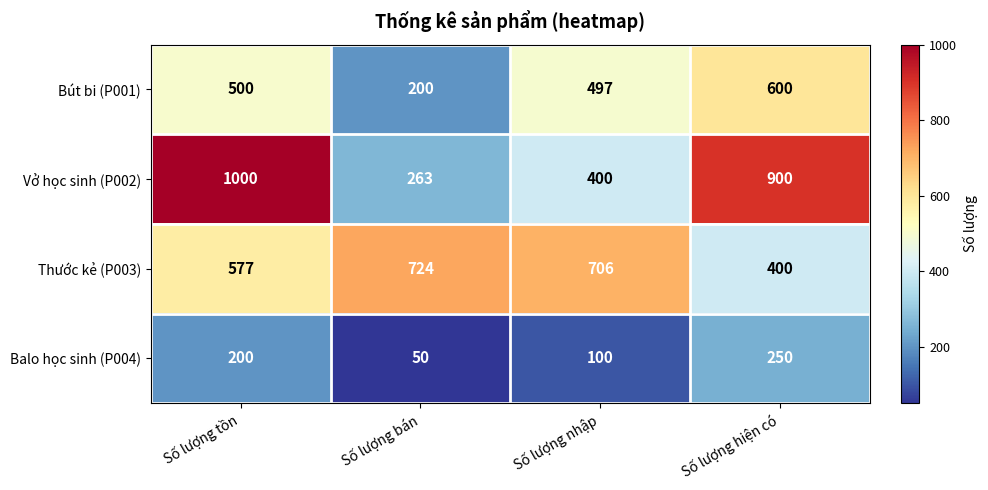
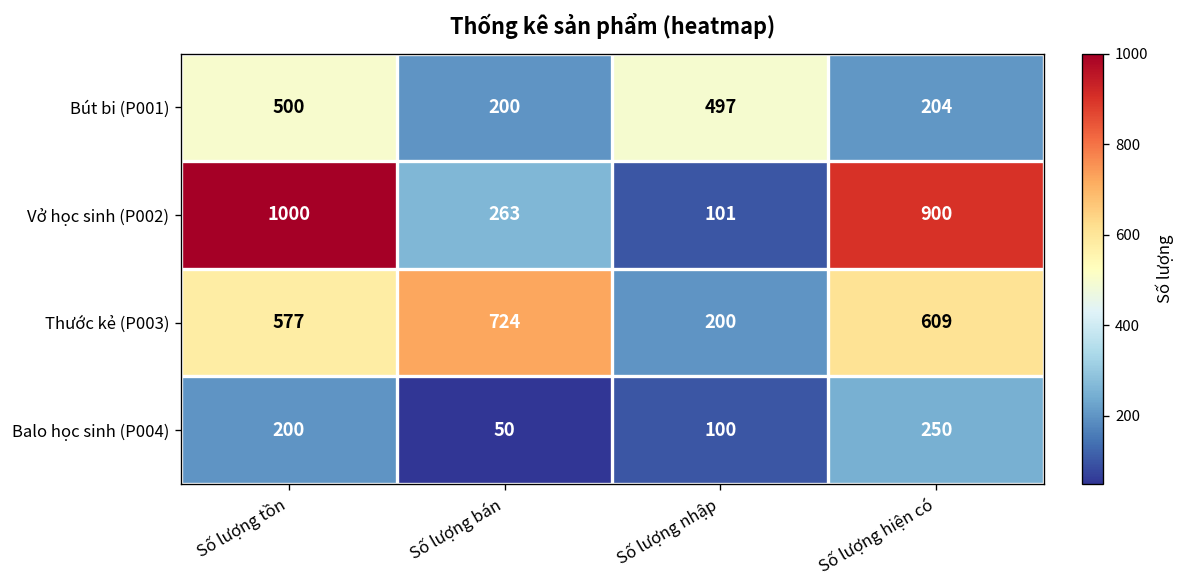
Bút bi (P001), Số lượng hiện có: 600 -> 204
Vở học sinh (P002), Số lượng nhập: 400 -> 101
Thước kẻ (P003), Số lượng nhập: 706 -> 200
Thước kẻ (P003), Số lượng hiện có: 400 -> 609
